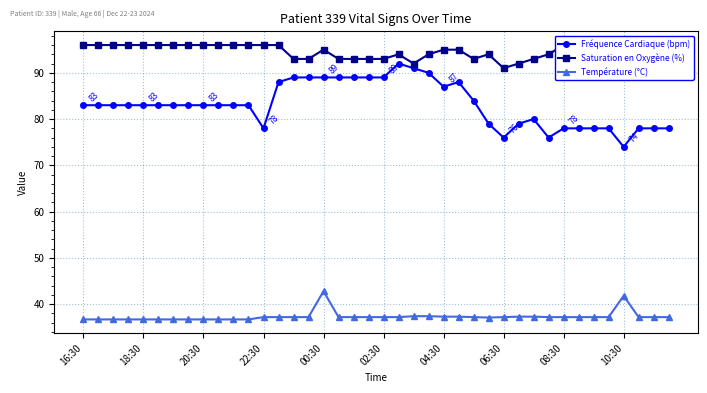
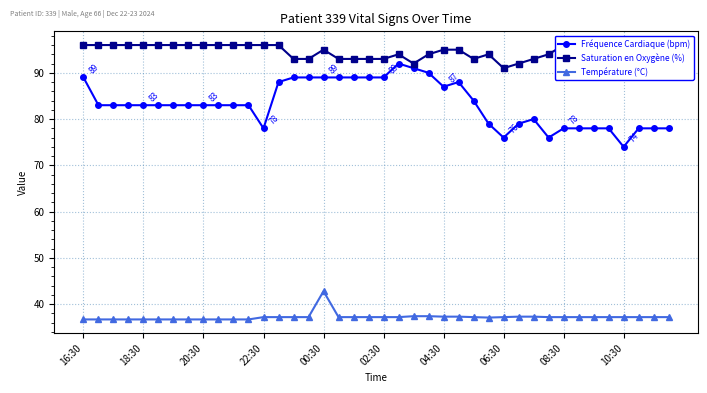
Fréquence Cardiaque (bpm), 16:30: 83 -> 89
Température (°C), 10:30: 42 -> 37
